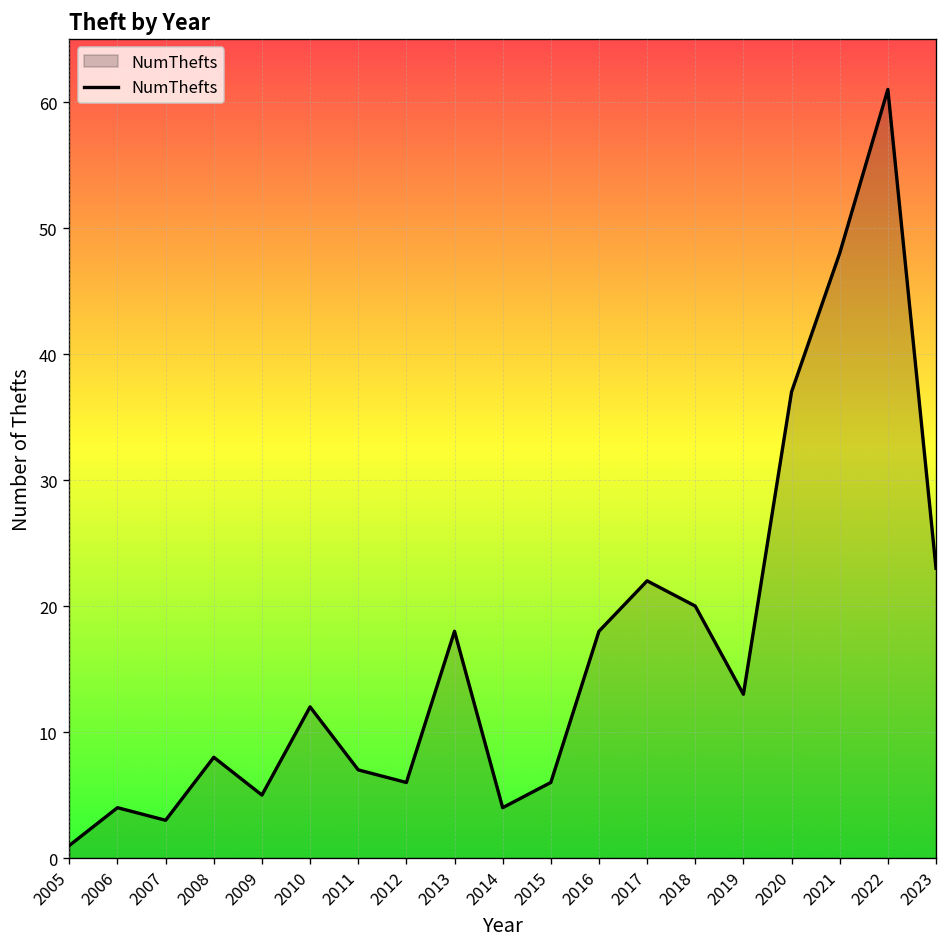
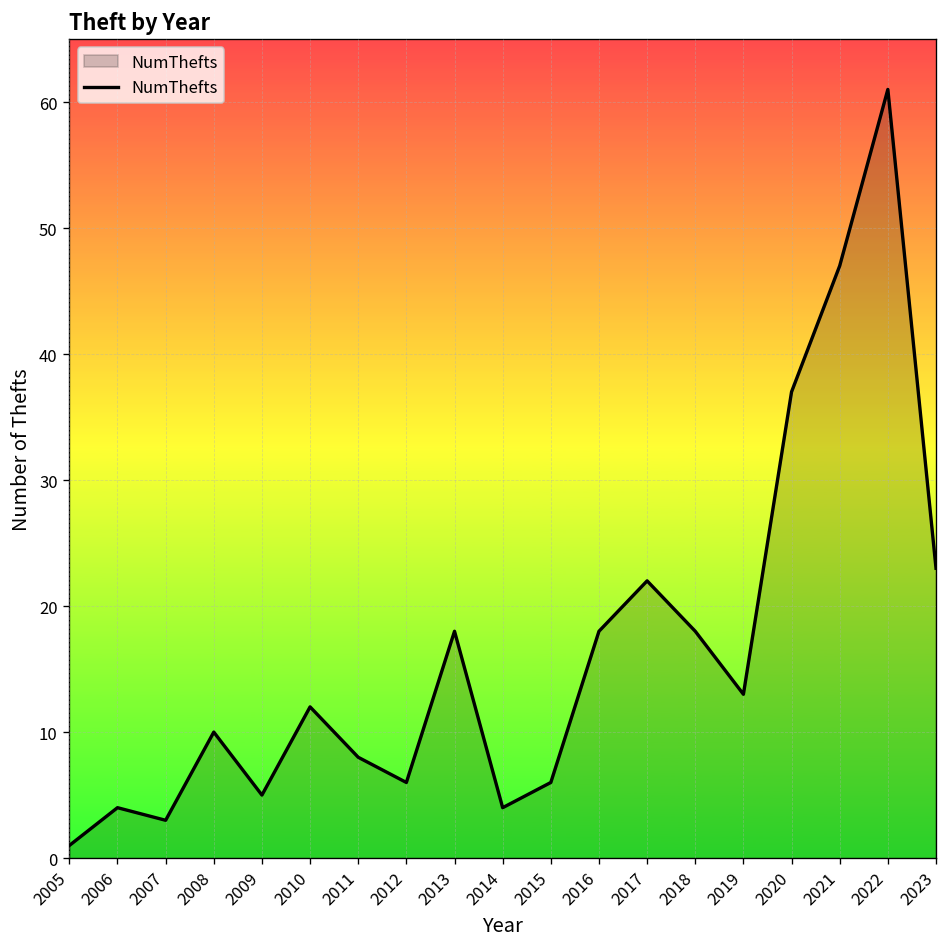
2008: 8 -> 10
2011: 7 -> 8
2018: 20 -> 18
2021: 48 -> 47
